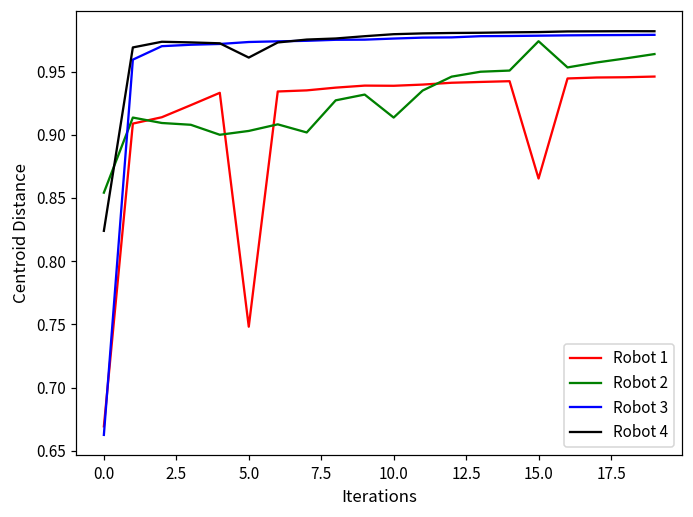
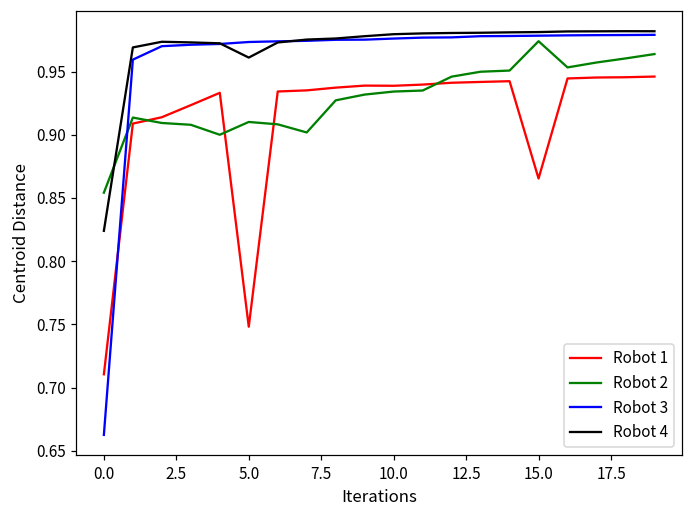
Robot 1, 0.0: 0.669 -> 0.711
Robot 2, 5.0: 0.903 -> 0.910
Robot 2, 10.0: 0.914 -> 0.934
